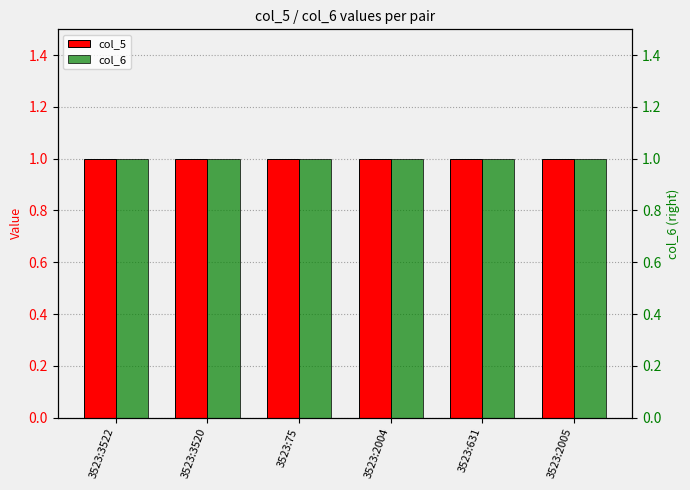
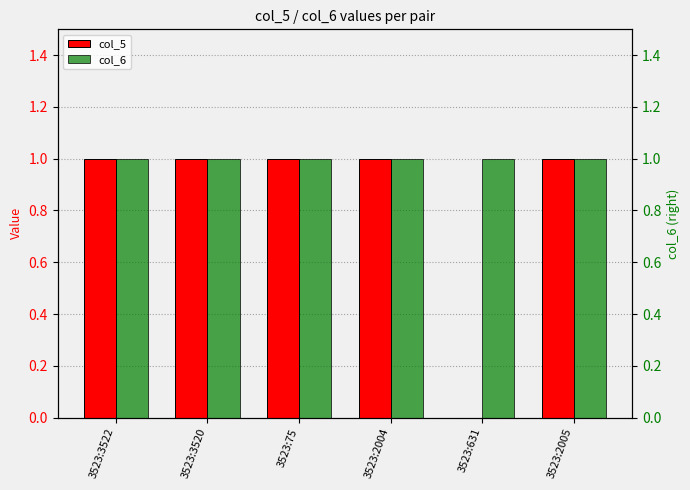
col_5, 3523:631: 1 -> 0
